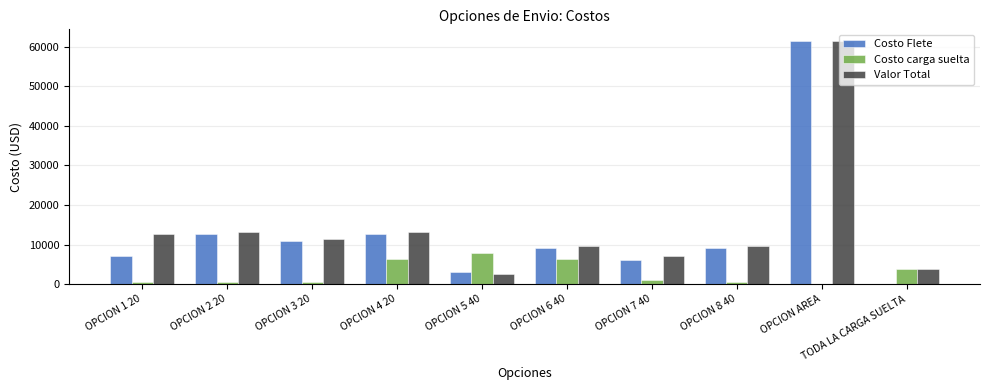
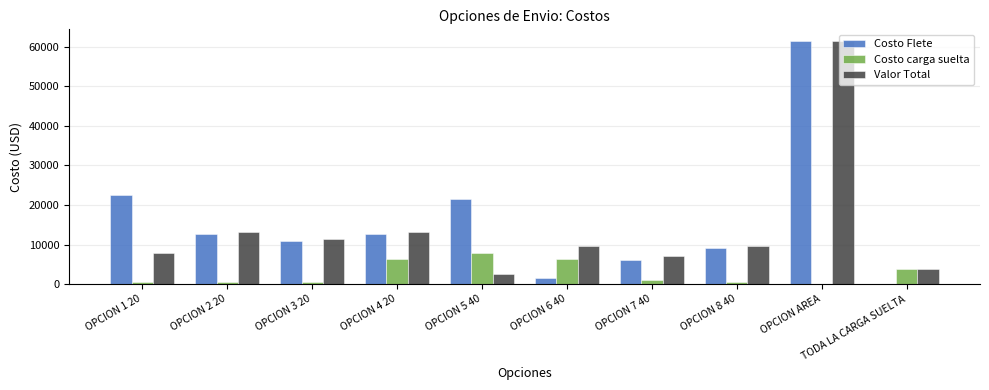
Costo Flete, OPCION 1 20: 7000 -> 23000
Valor Total, OPCION 1 20: 13000 -> 8000
Costo Flete, OPCION 5 40: 3000 -> 22000
Costo Flete, OPCION 6 40: 9000 -> 1000
